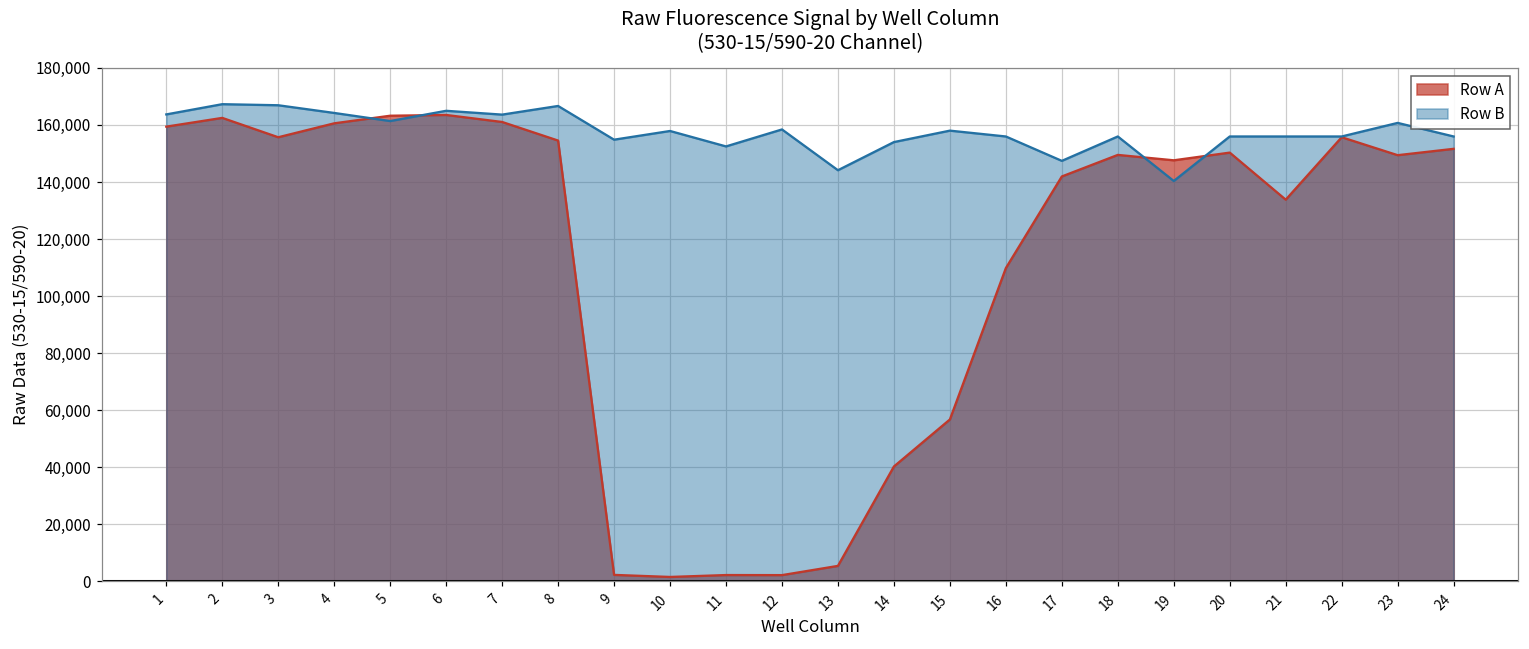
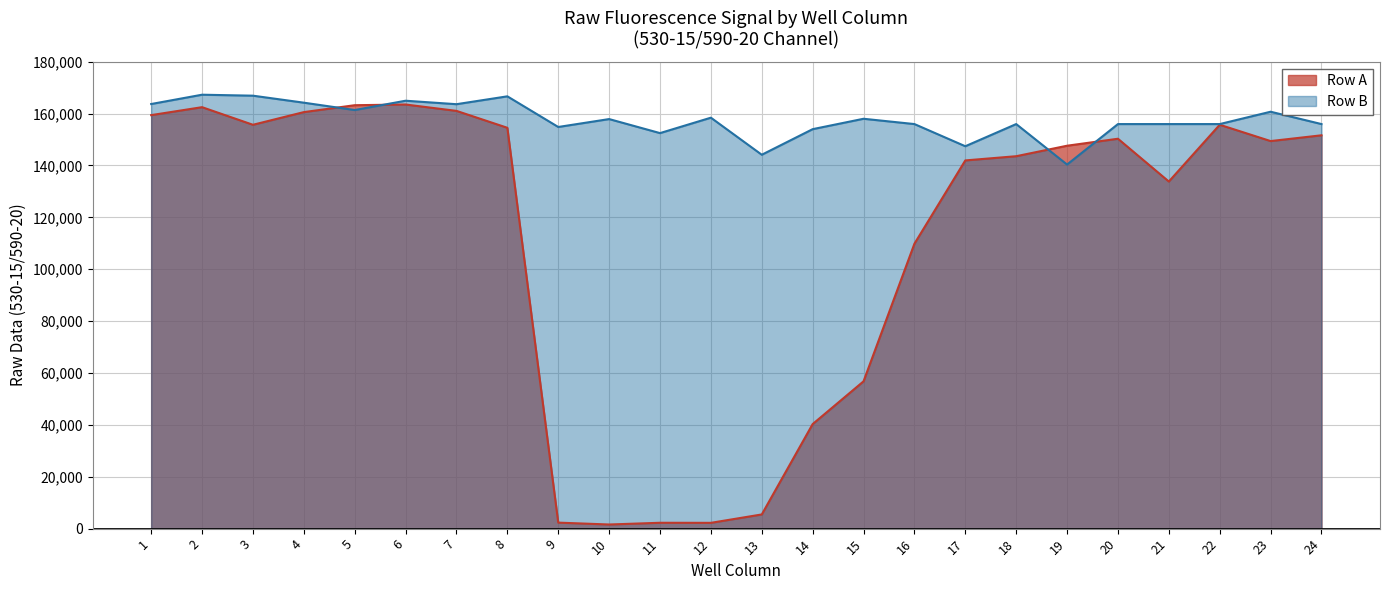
Row A, 18: 150,000 -> 144,000
